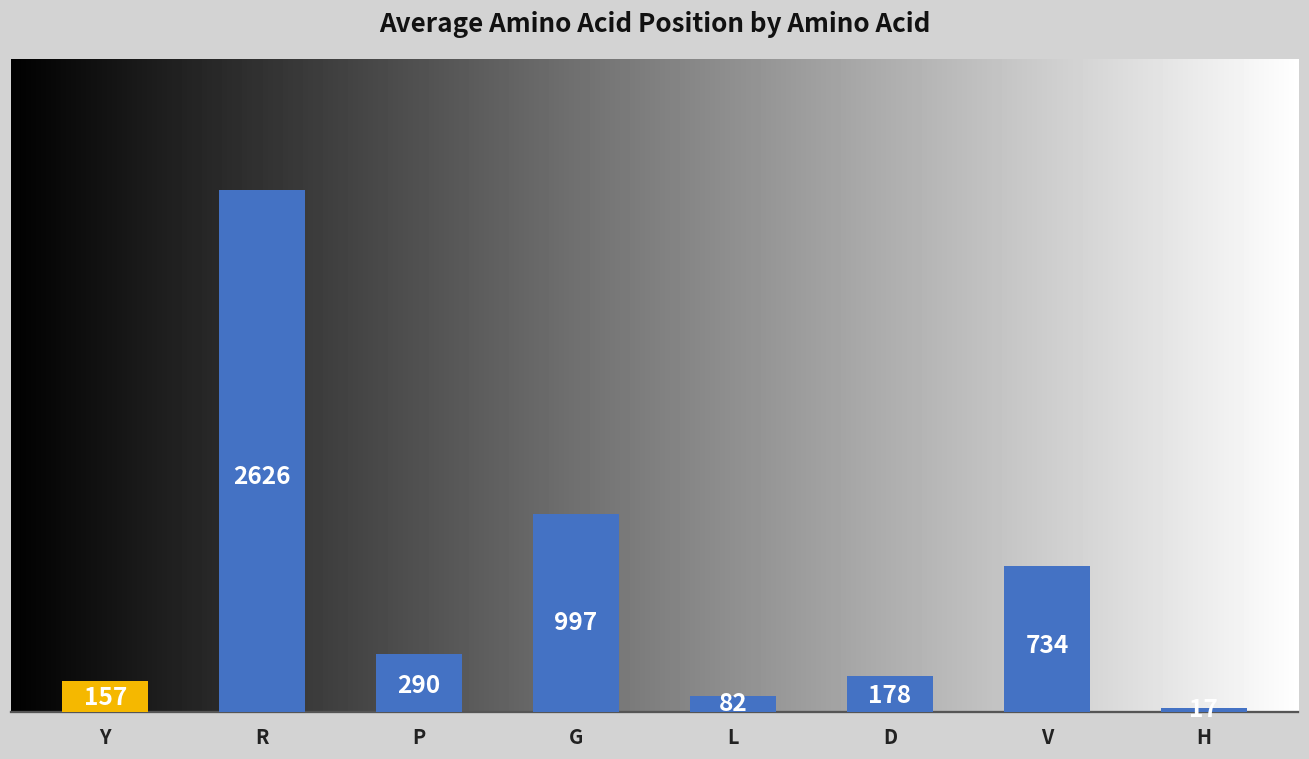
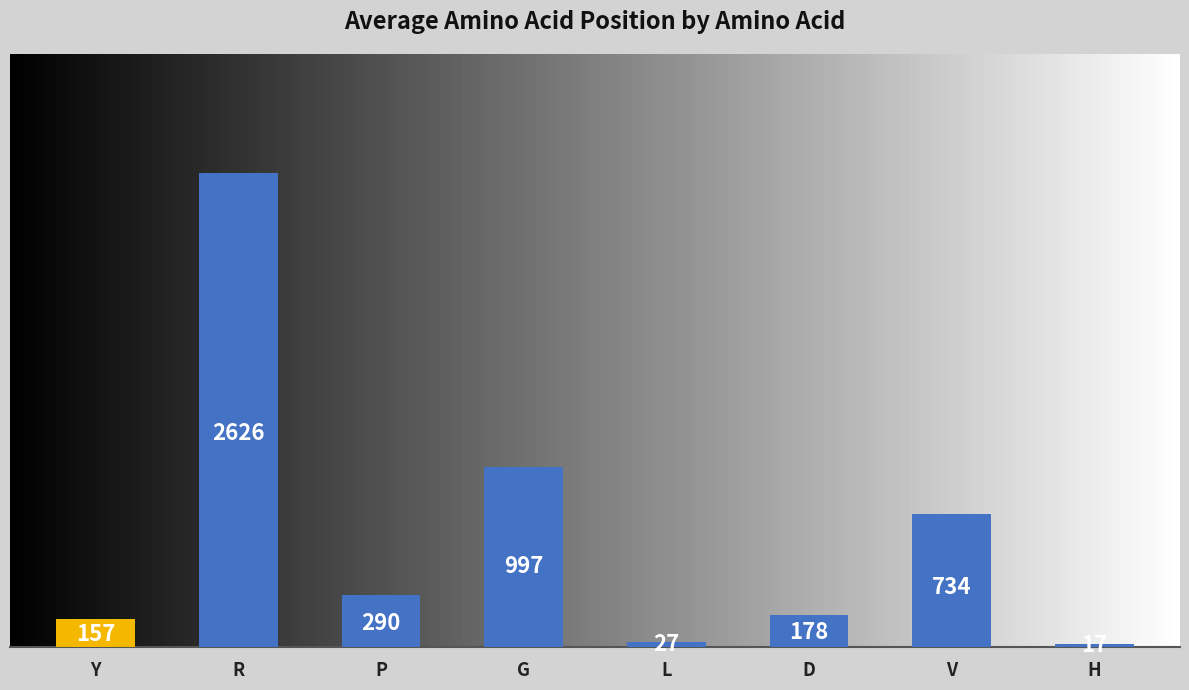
L: 82 -> 27
